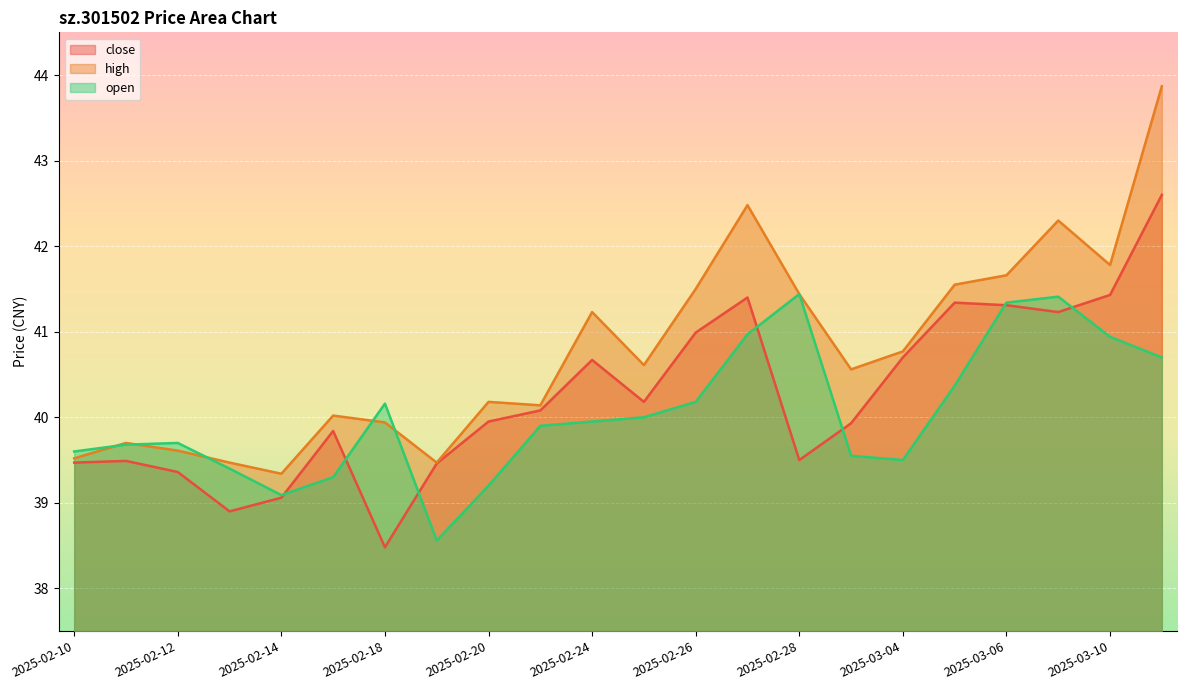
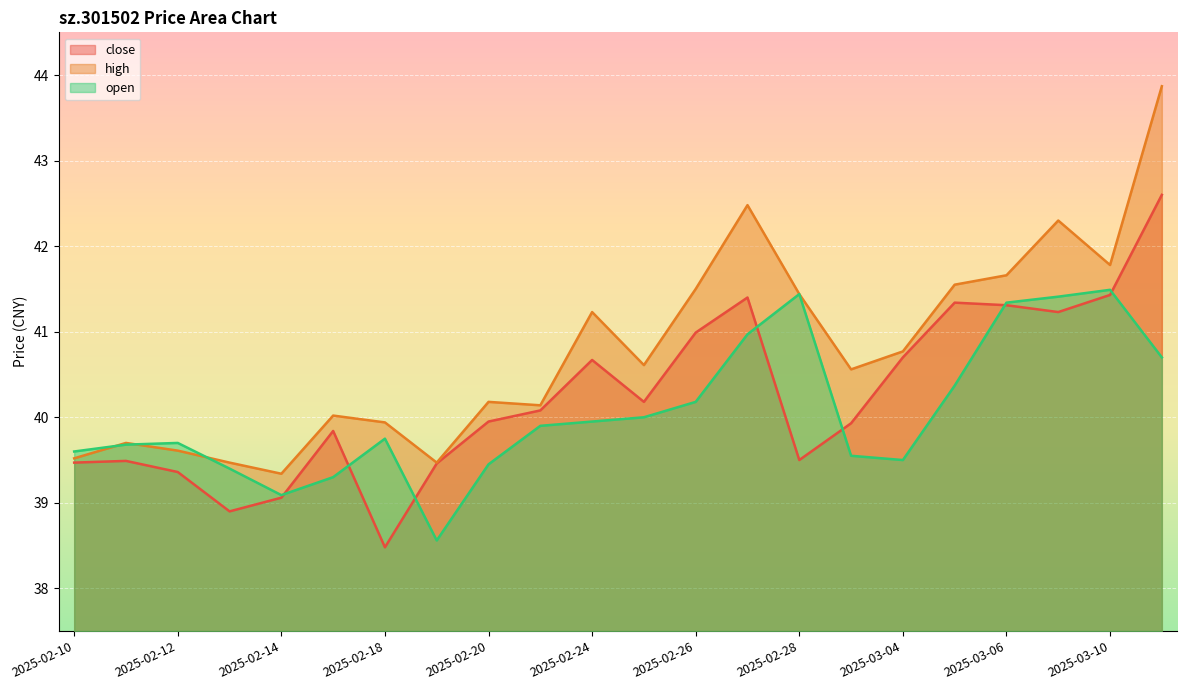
open, 2025-02-18: 40.2 -> 39.8
open, 2025-02-20: 39.2 -> 39.5
open, 2025-03-10: 40.9 -> 41.5
